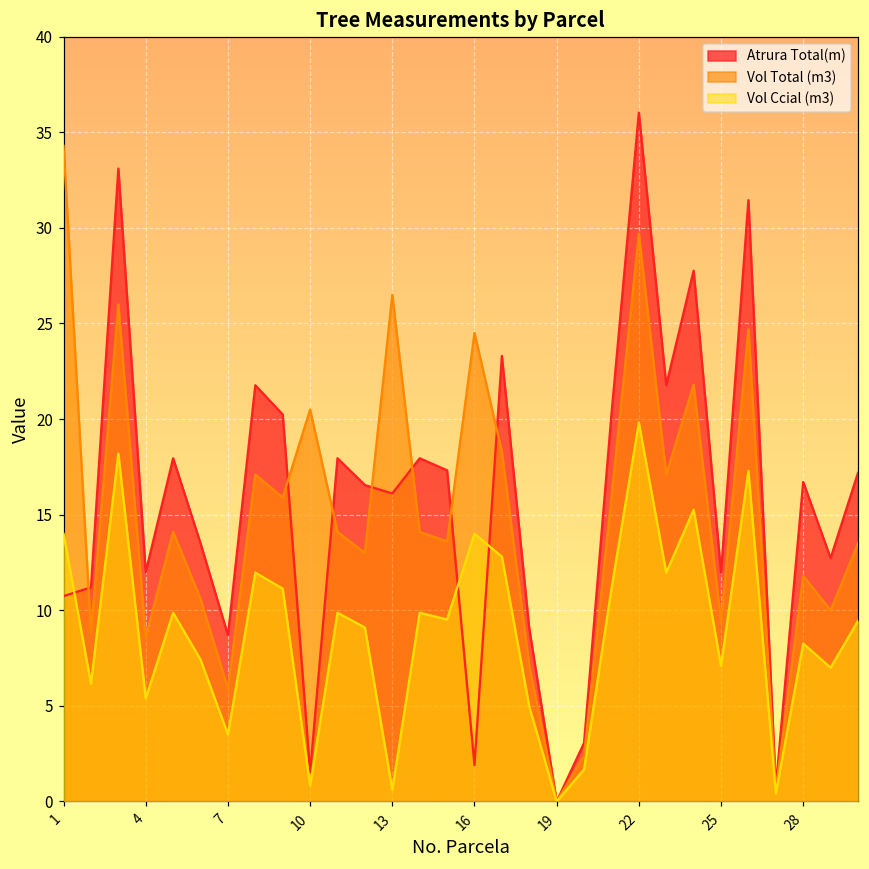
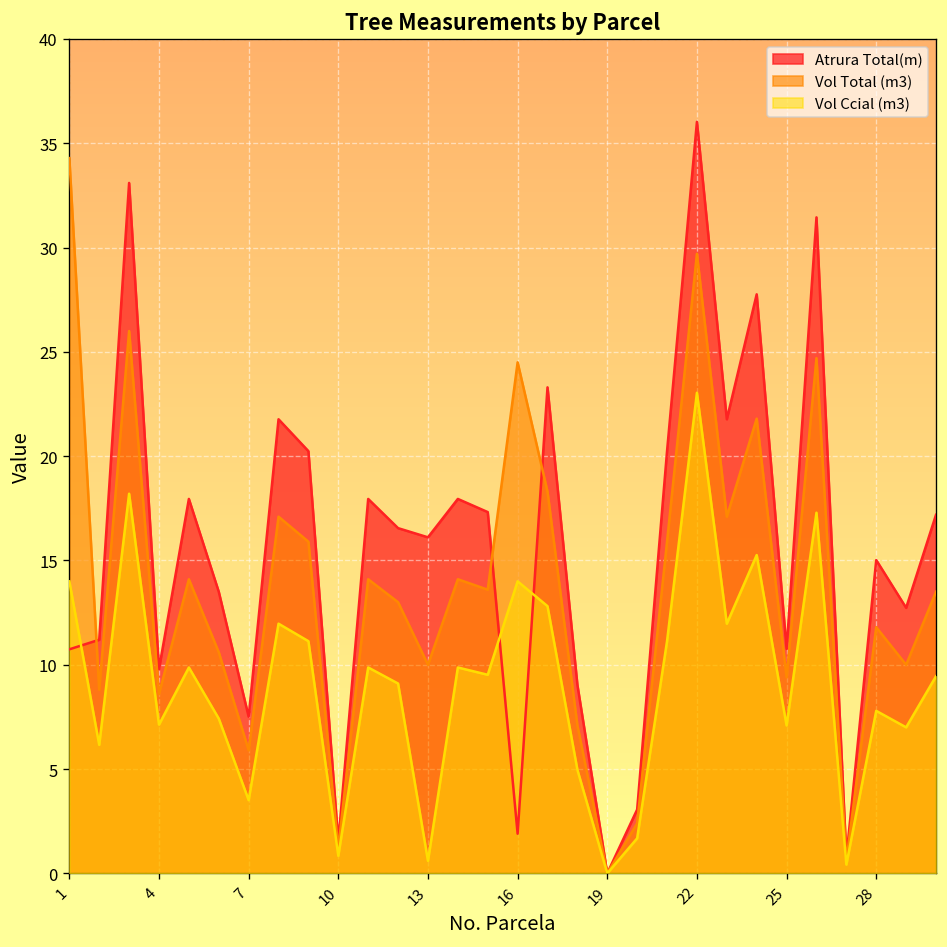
Atrura Total(m), 4: 12.0 -> 9.8
Vol Ccial (m3), 4: 5.4 -> 7.1
Atrura Total(m), 7: 8.7 -> 7.5
Vol Total (m3), 10: 20.5 -> 1.2
Vol Total (m3), 13: 26.5 -> 10.0
Vol Ccial (m3), 22: 19.8 -> 23.0
Atrura Total(m), 25: 12.0 -> 10.8
Atrura Total(m), 28: 16.7 -> 15.0
Vol Ccial (m3), 28: 8.3 -> 7.8
